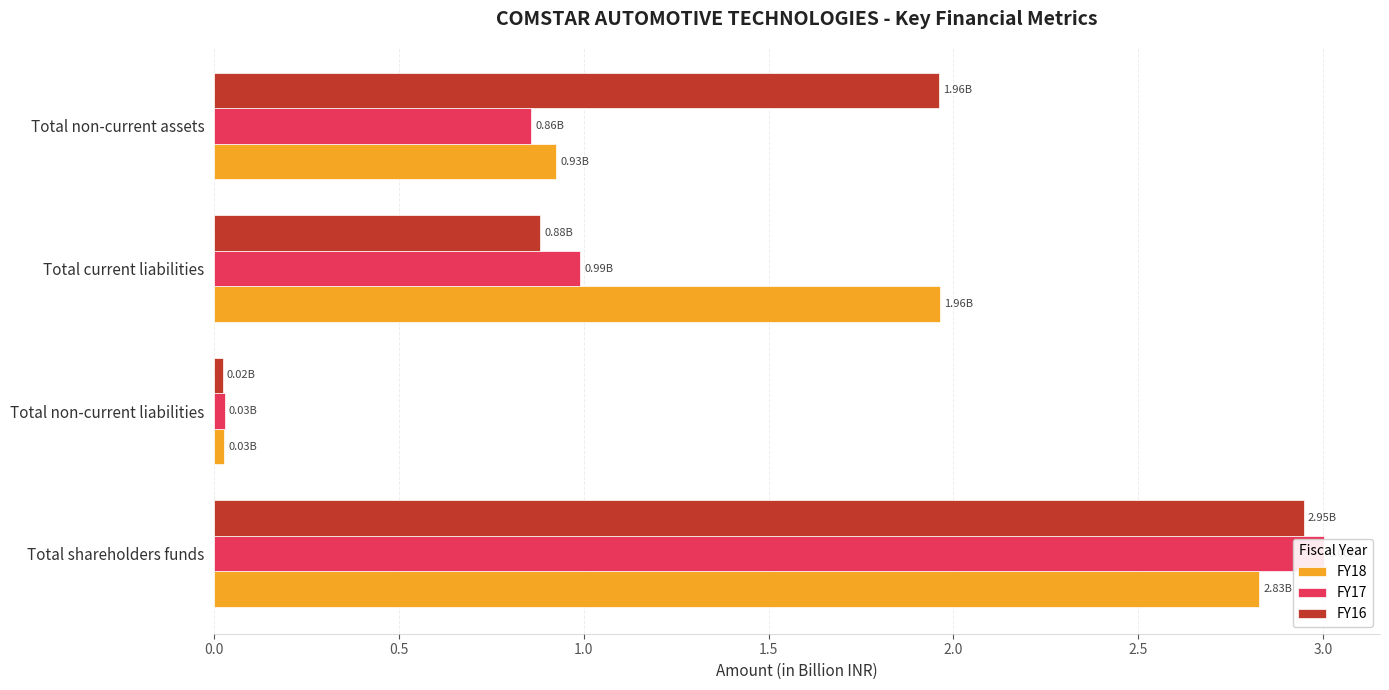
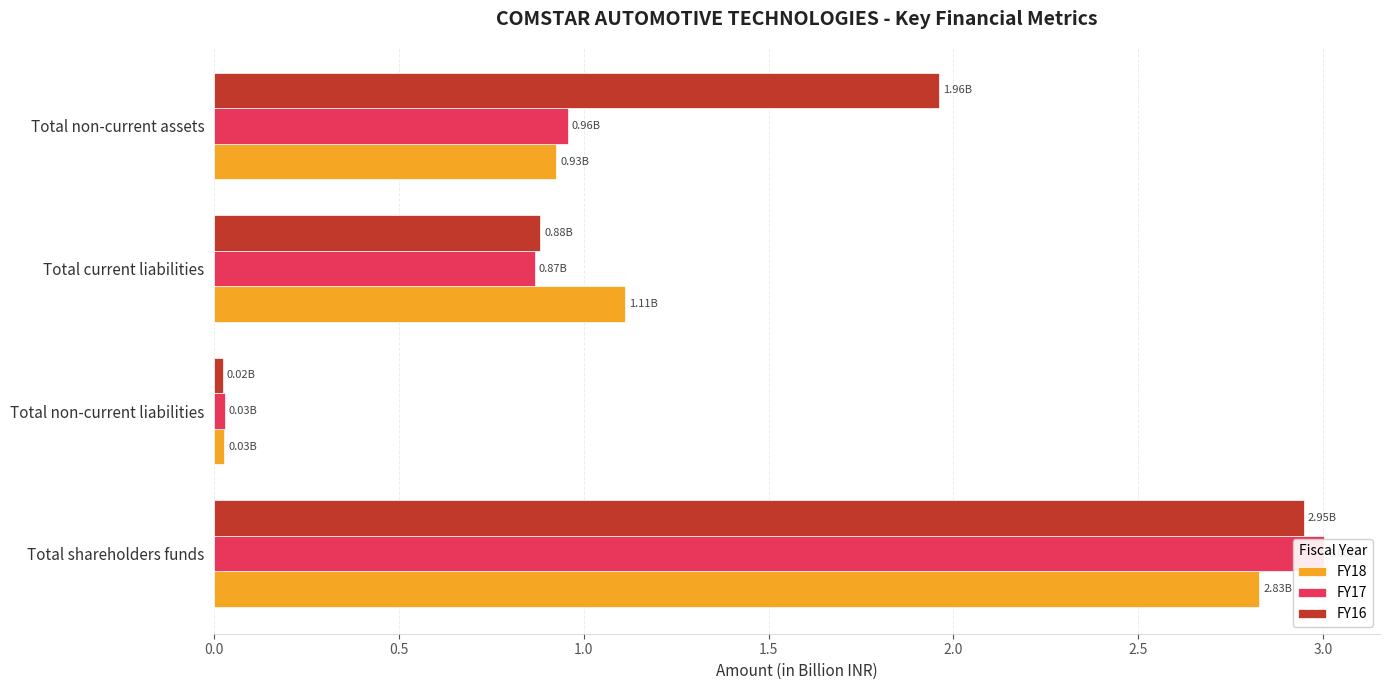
FY17, Total non-current assets: 0.86B -> 0.96B
FY17, Total current liabilities: 0.99B -> 0.87B
FY18, Total current liabilities: 1.96B -> 1.11B
